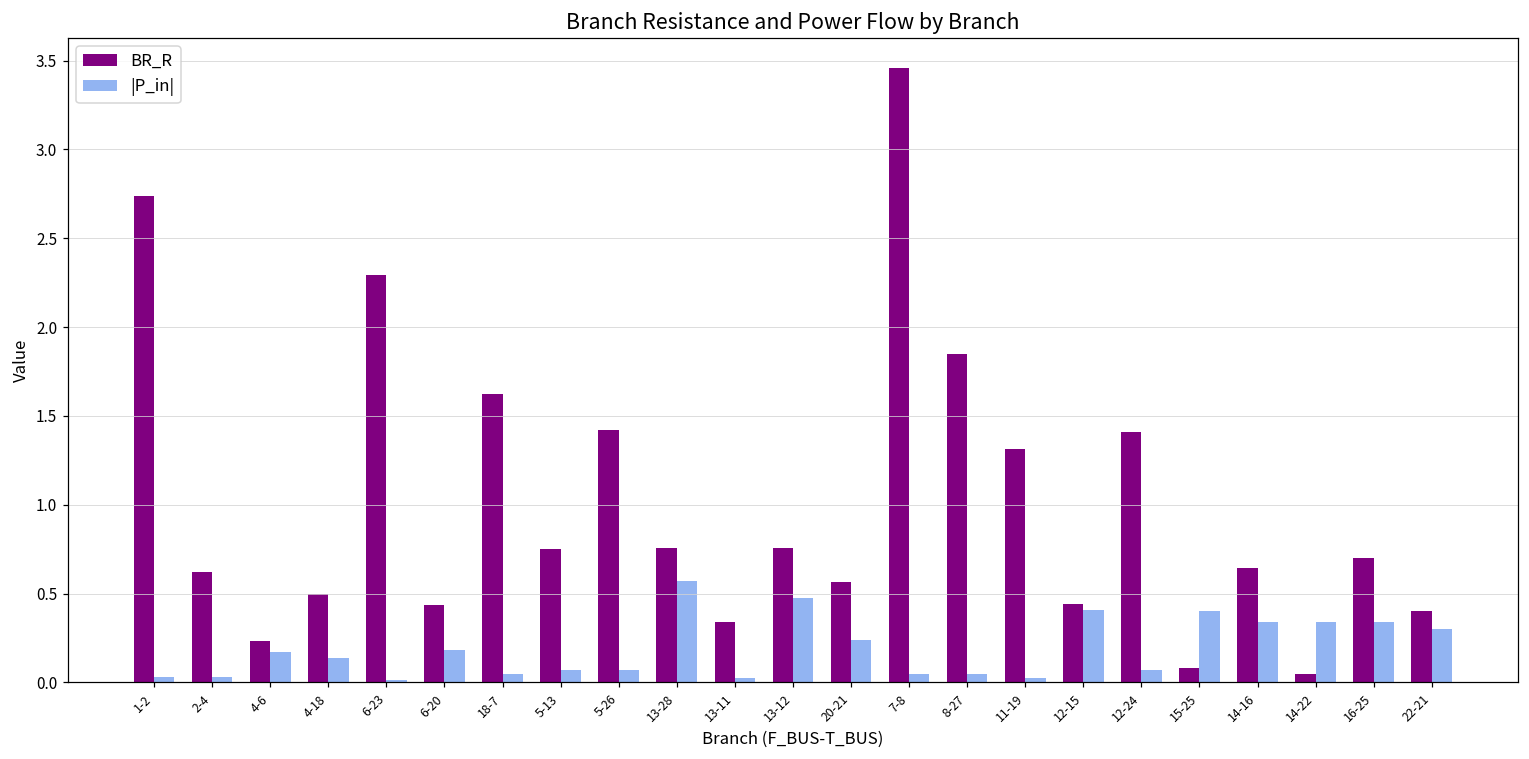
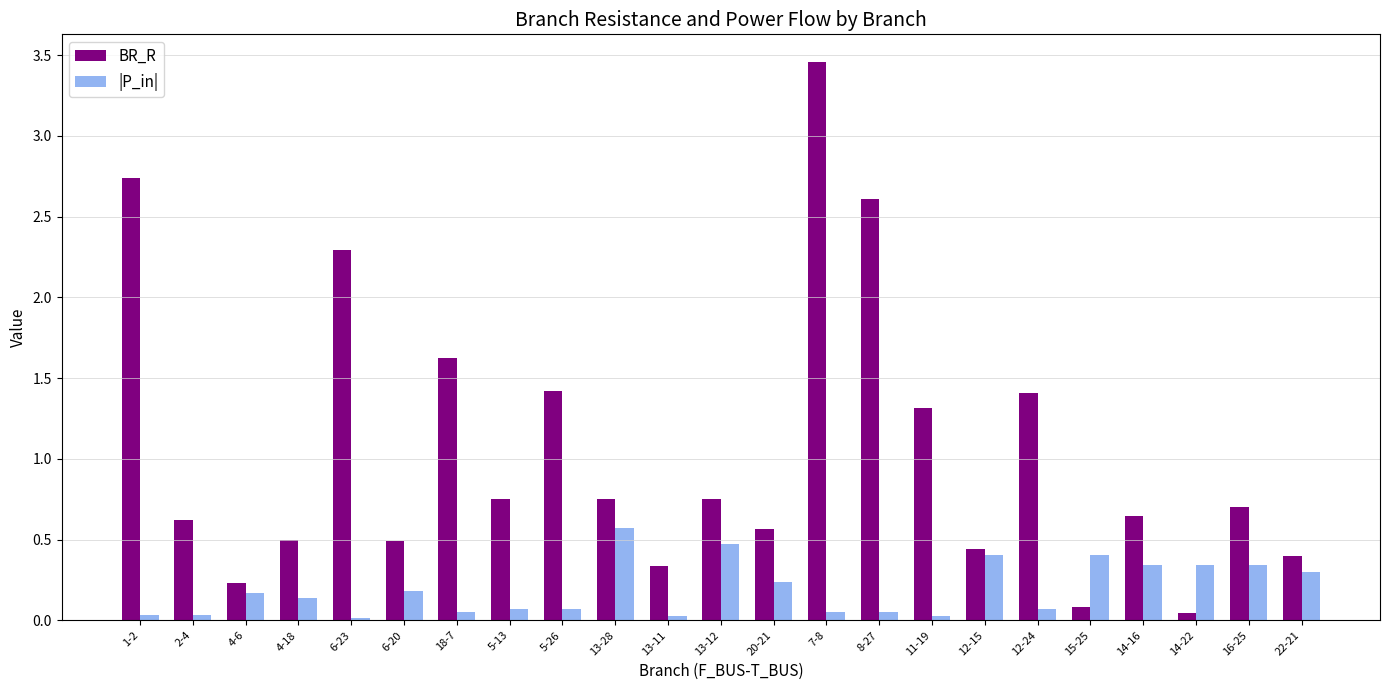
BR_R, 6-20: 0.44 -> 0.49
BR_R, 8-27: 1.85 -> 2.61
